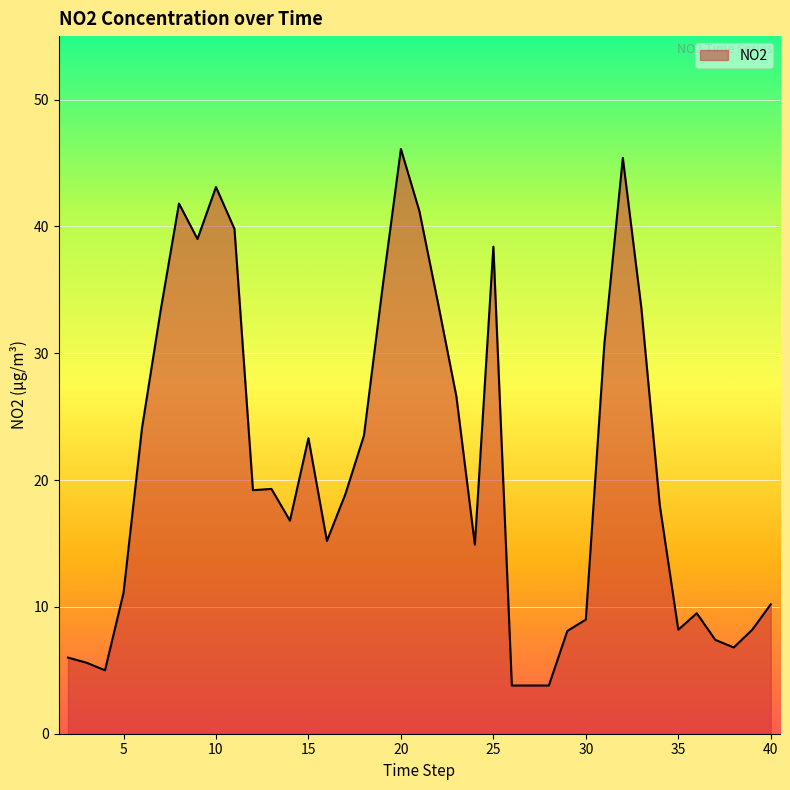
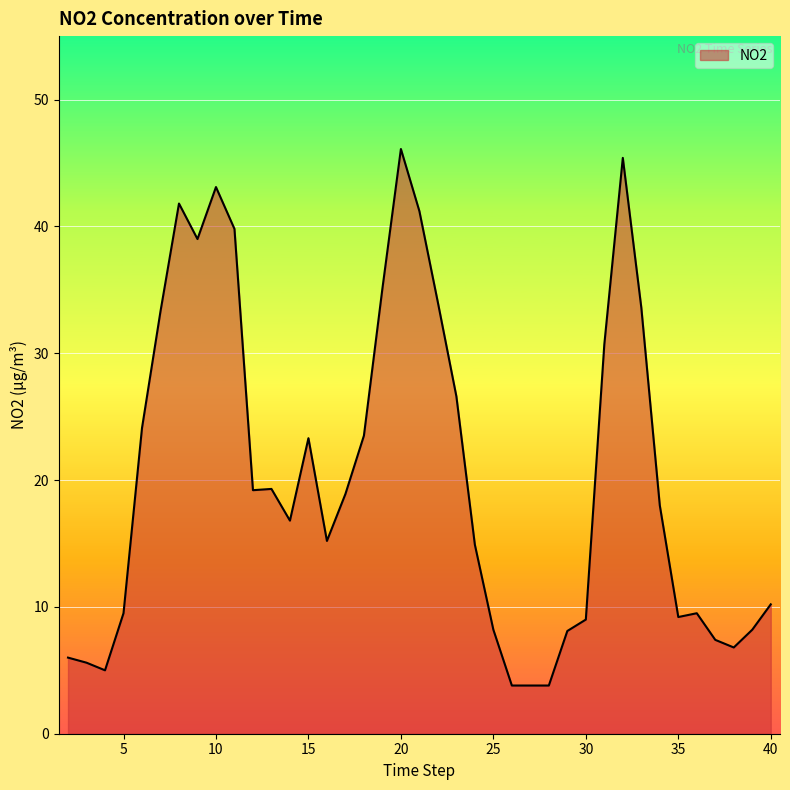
5: 11.1 -> 9.5
25: 38.4 -> 8.2
35: 8.2 -> 9.2
